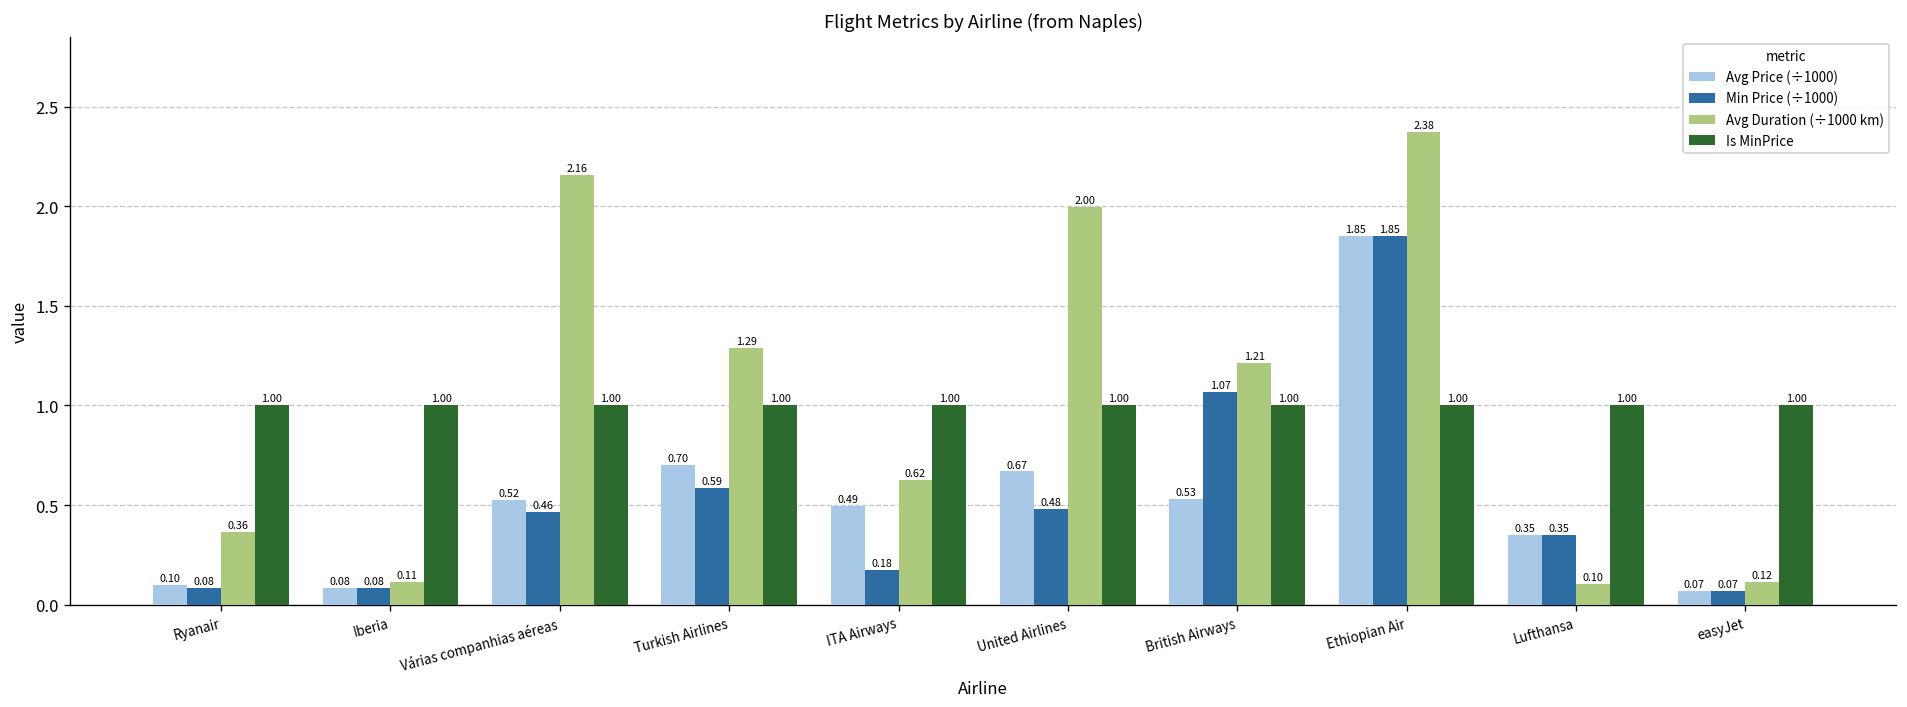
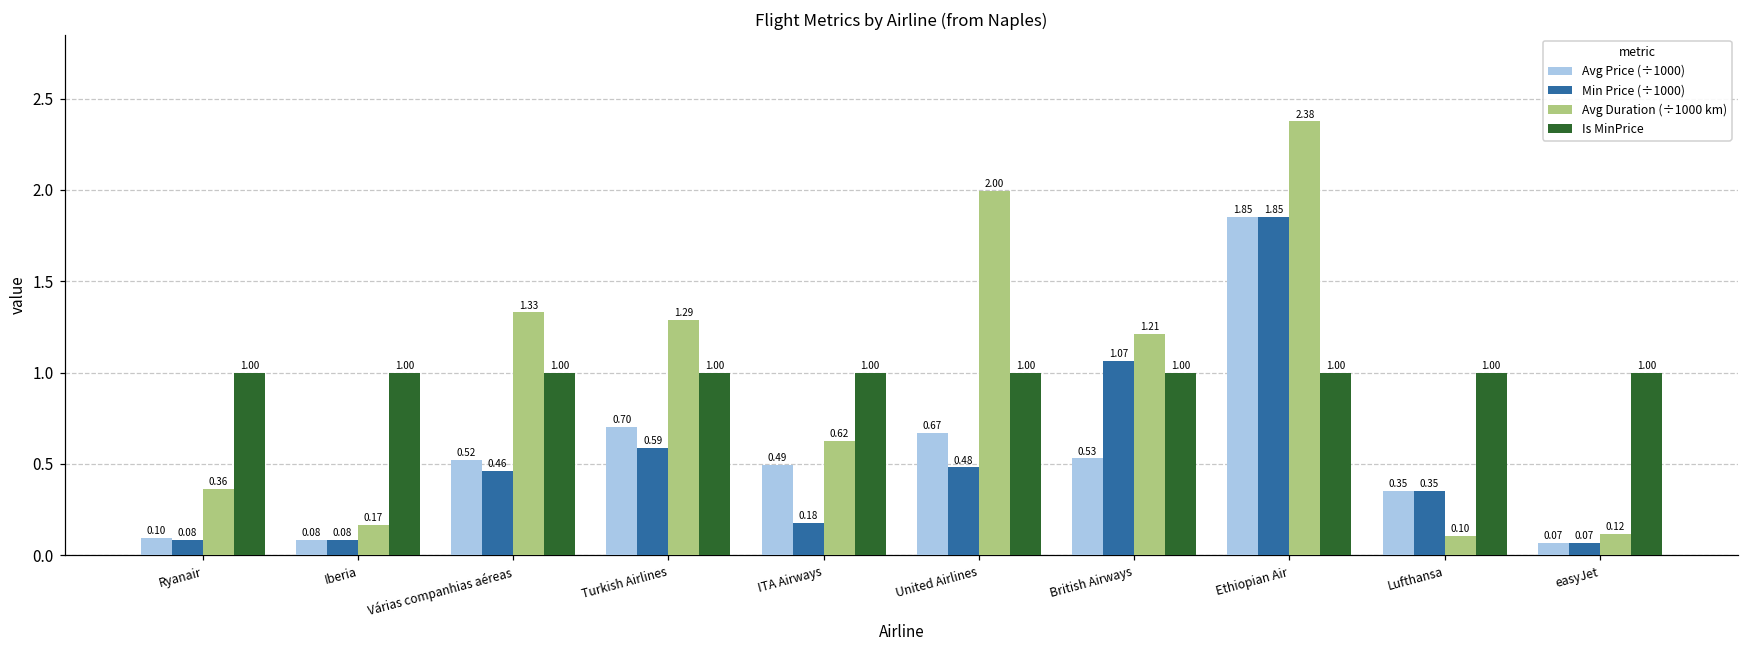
Avg Duration (÷1000 km), Iberia: 0.11 -> 0.17
Avg Duration (÷1000 km), Várias companhias aéreas: 2.16 -> 1.33
